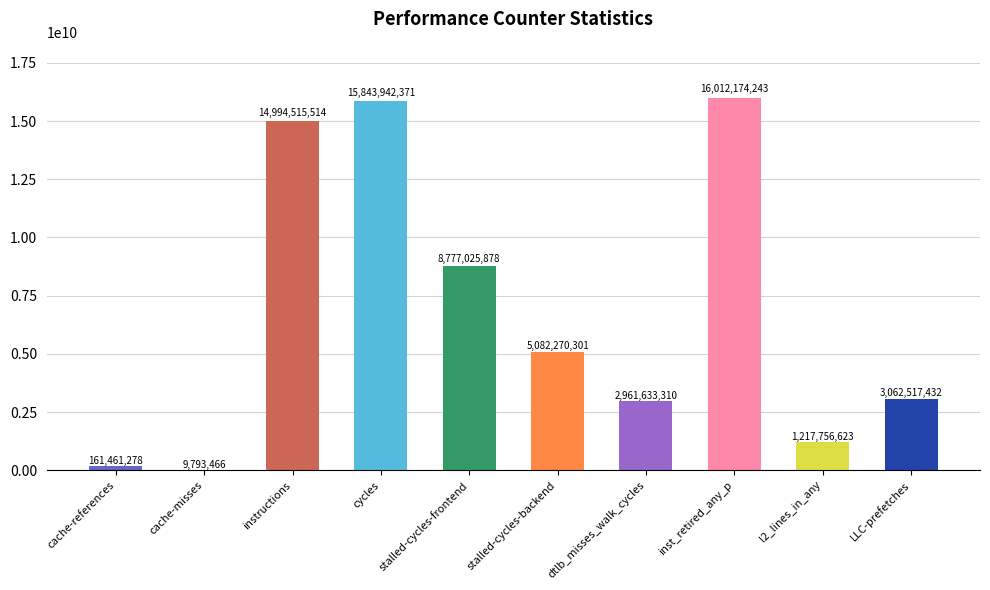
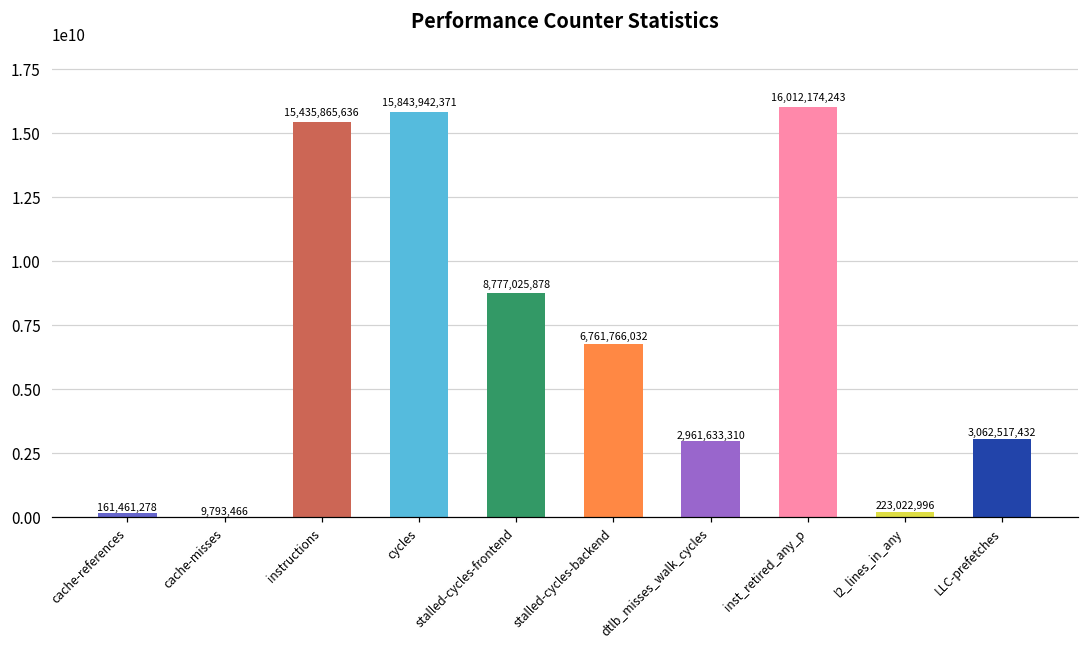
instructions: 14,994,515,514 -> 15,435,865,636
stalled-cycles-backend: 5,082,270,301 -> 6,761,766,032
l2_lines_in_any: 1,217,756,623 -> 223,022,996
